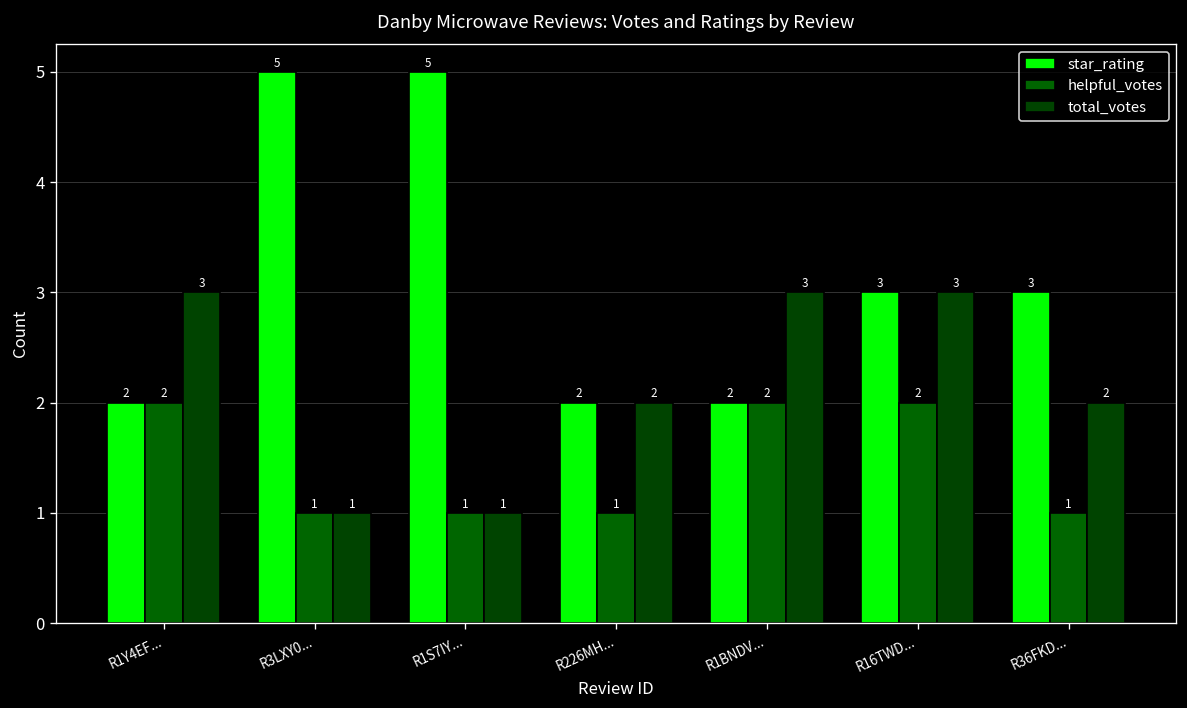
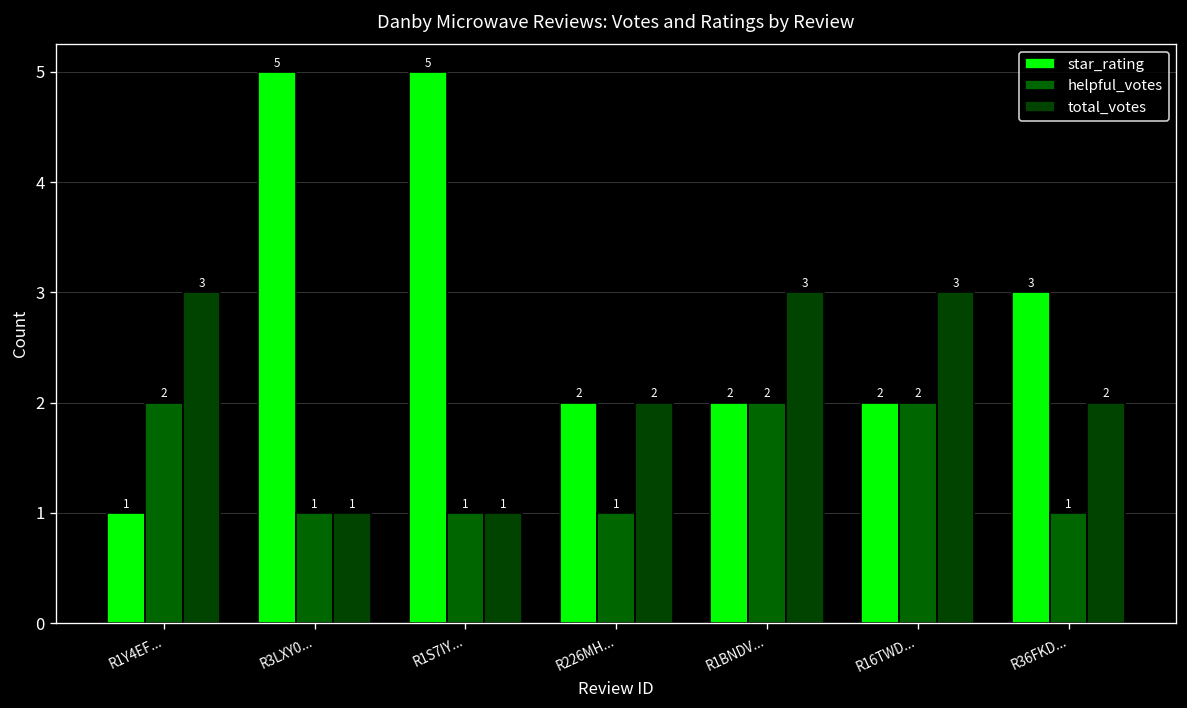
star_rating, R1Y4EF...: 2 -> 1
star_rating, R16TWD...: 3 -> 2
